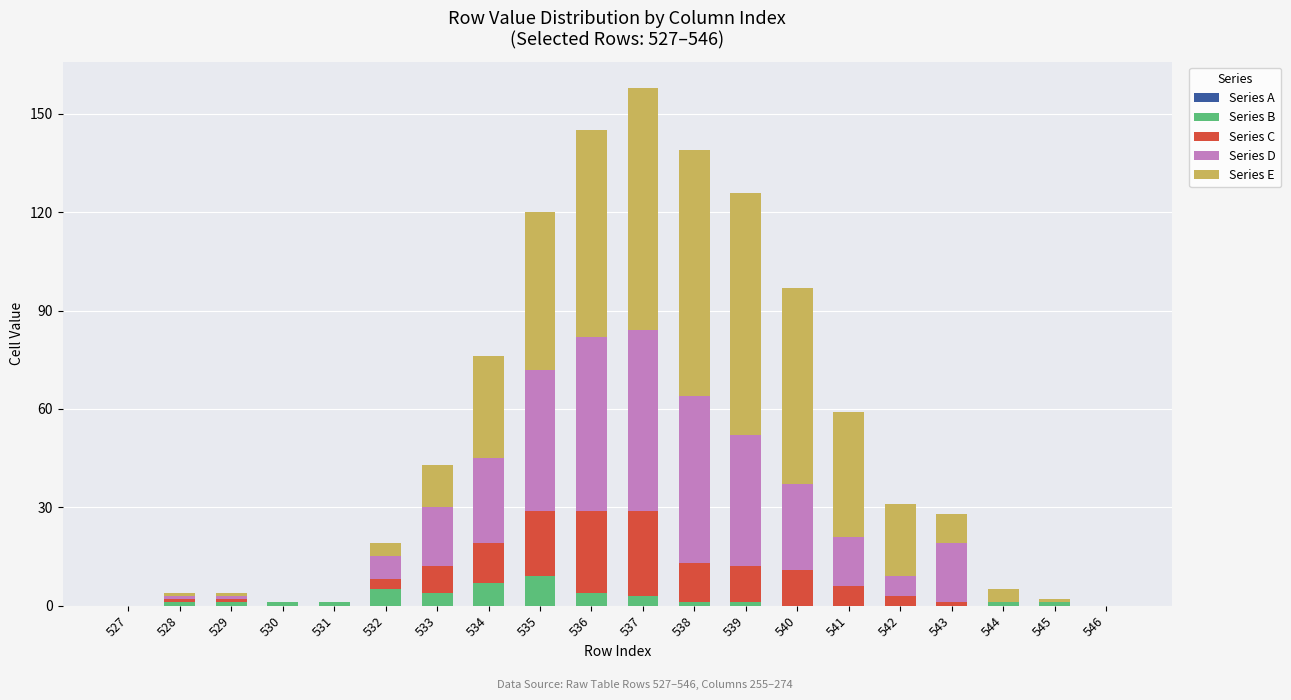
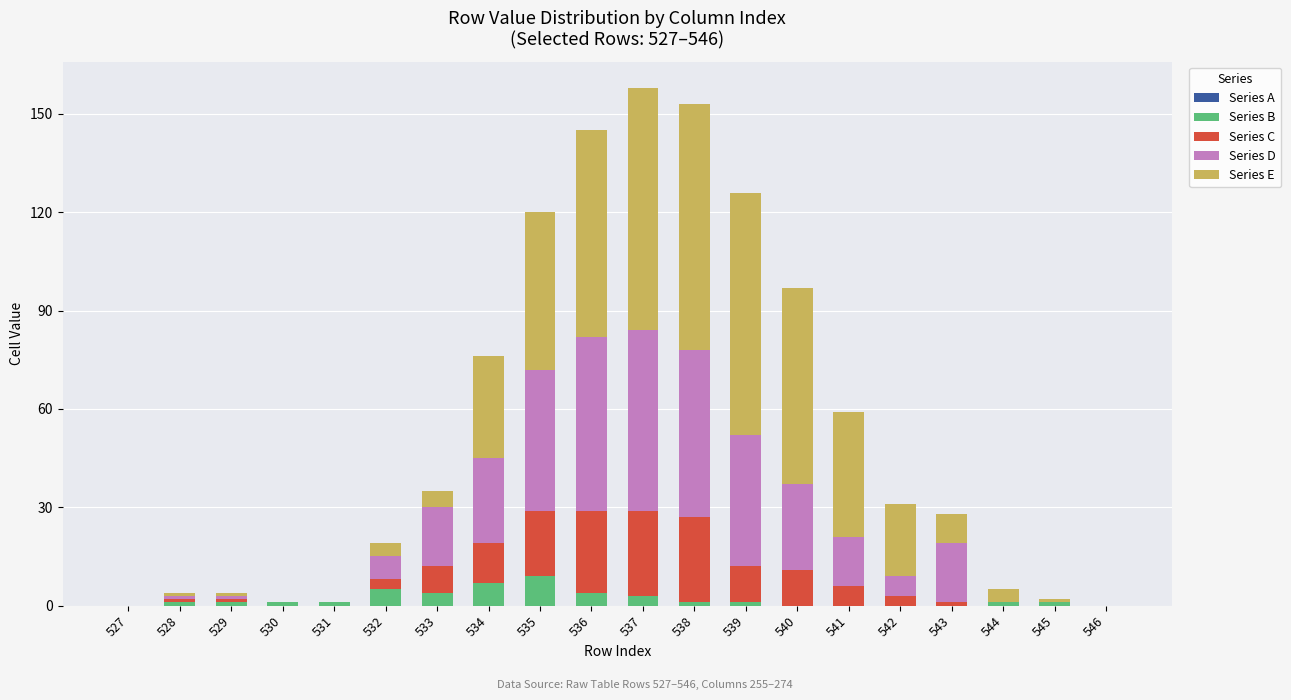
Series E, 533: 13 -> 5
Series C, 538: 12 -> 26
